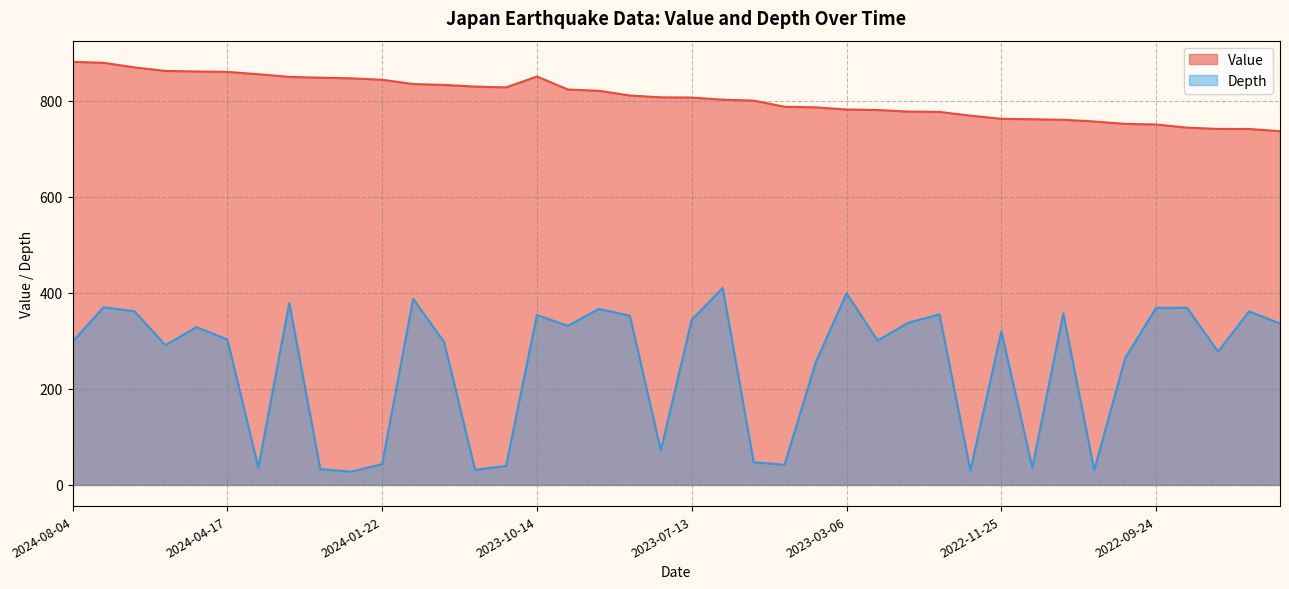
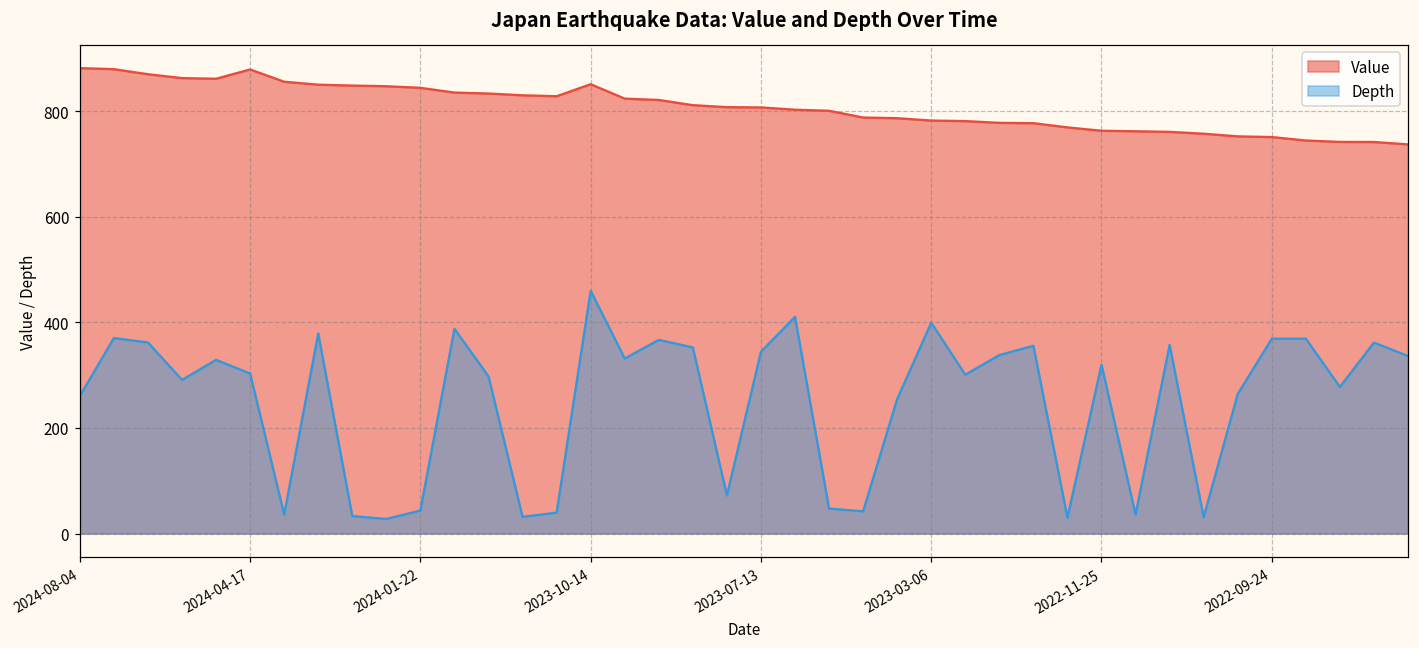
Depth, 2024-08-04: 300 -> 260
Value, 2024-04-17: 860 -> 880
Depth, 2023-10-14: 350 -> 460
